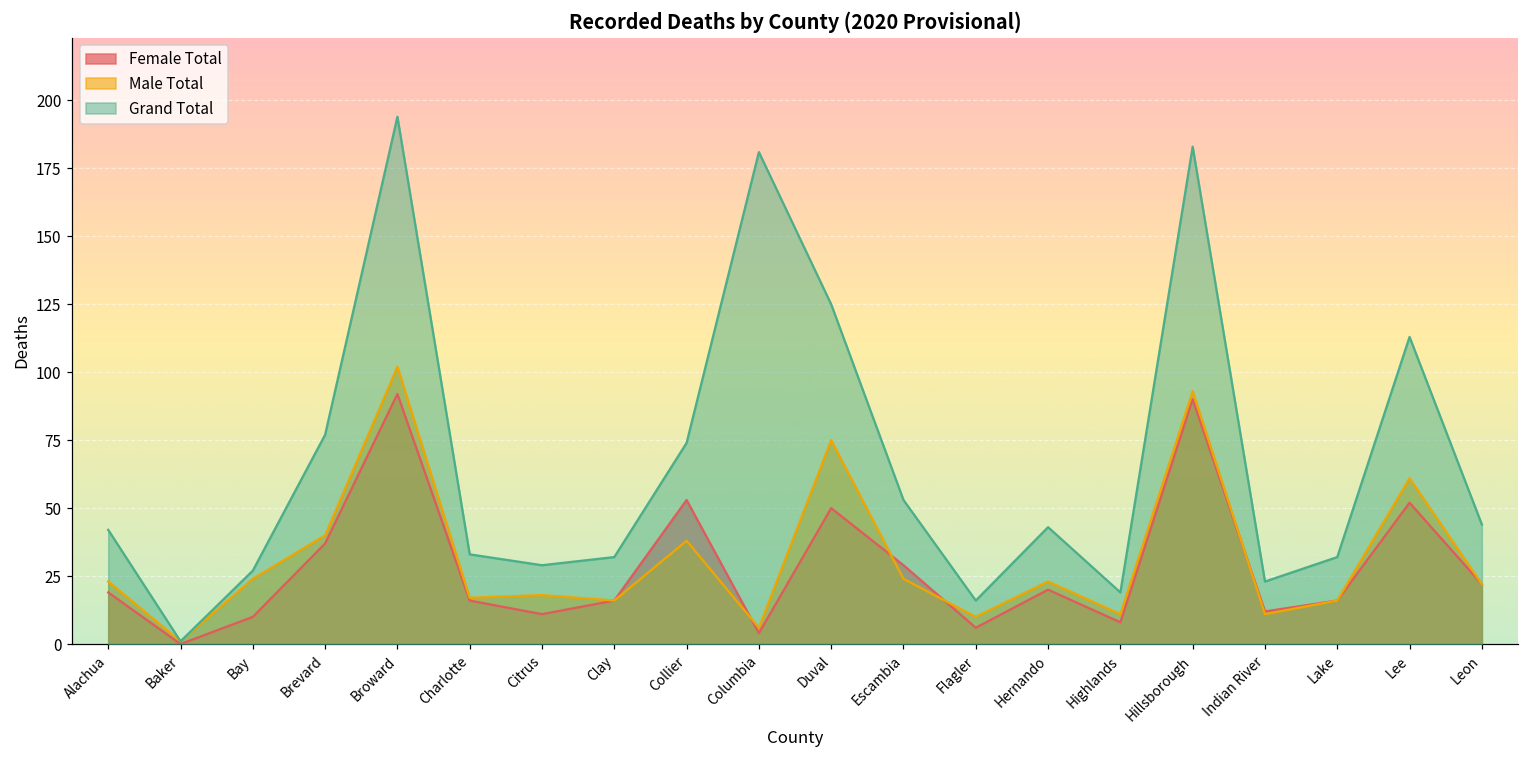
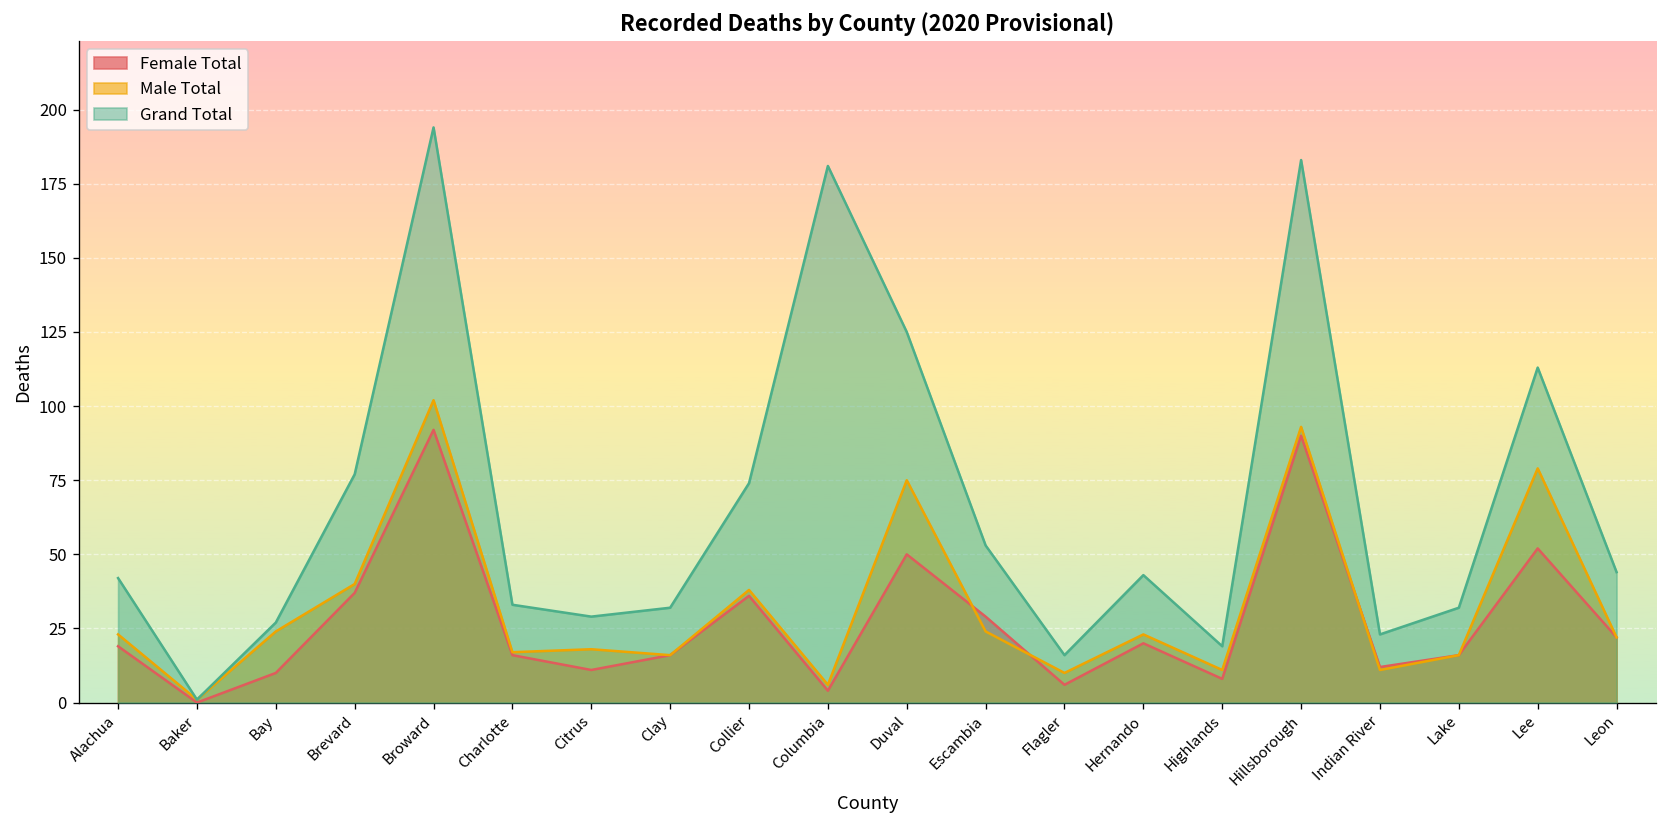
Female Total, Collier: 53 -> 36
Male Total, Lee: 61 -> 79
